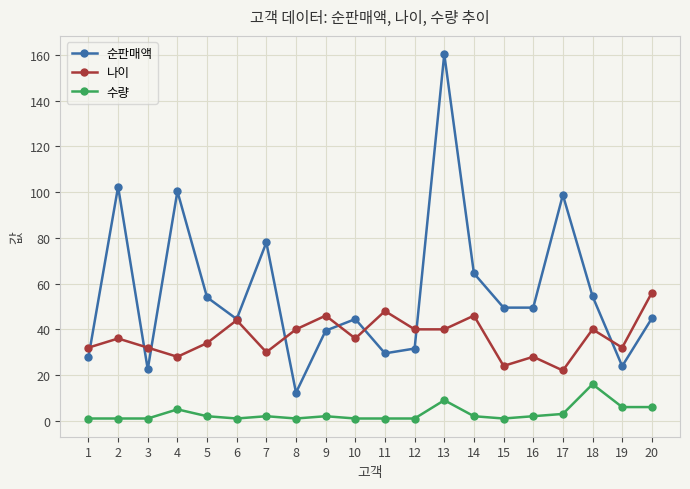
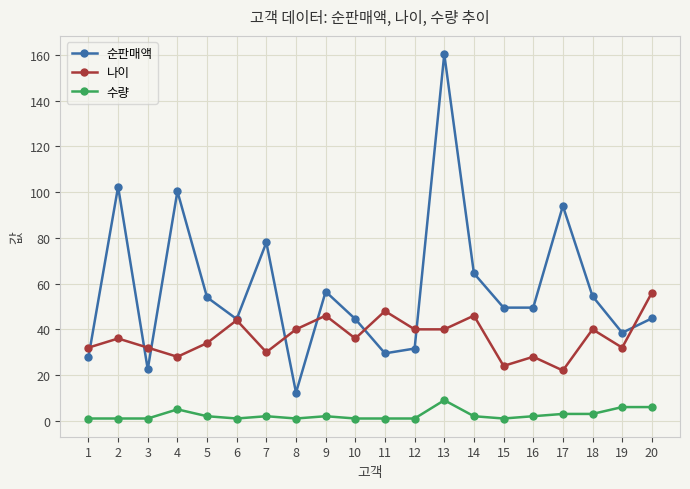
순판매액, 9: 39 -> 57
순판매액, 17: 99 -> 94
수량, 18: 16 -> 3
순판매액, 19: 24 -> 39
